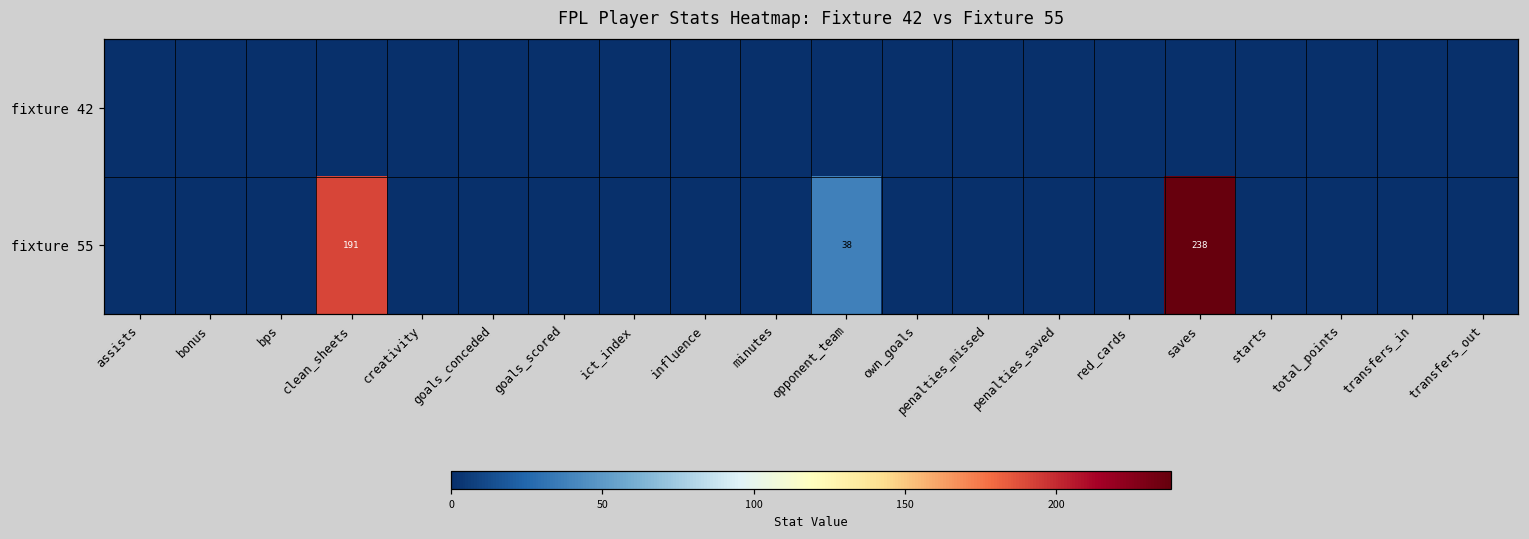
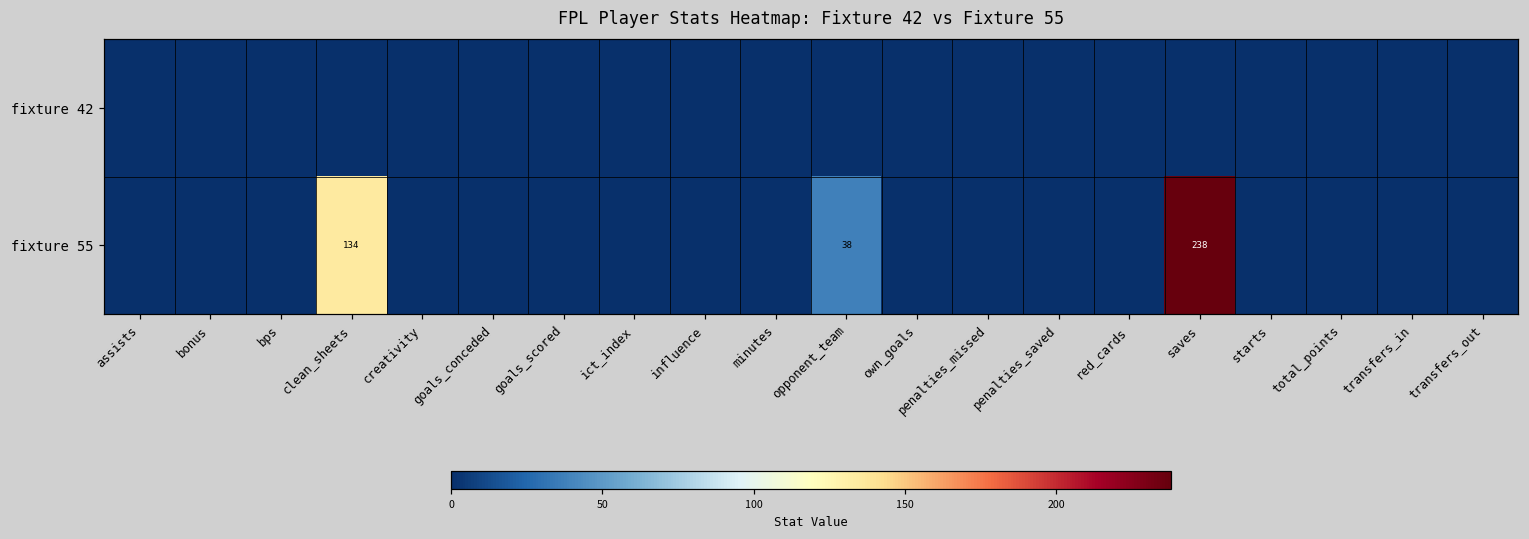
fixture 55, clean_sheets: 191 -> 134
